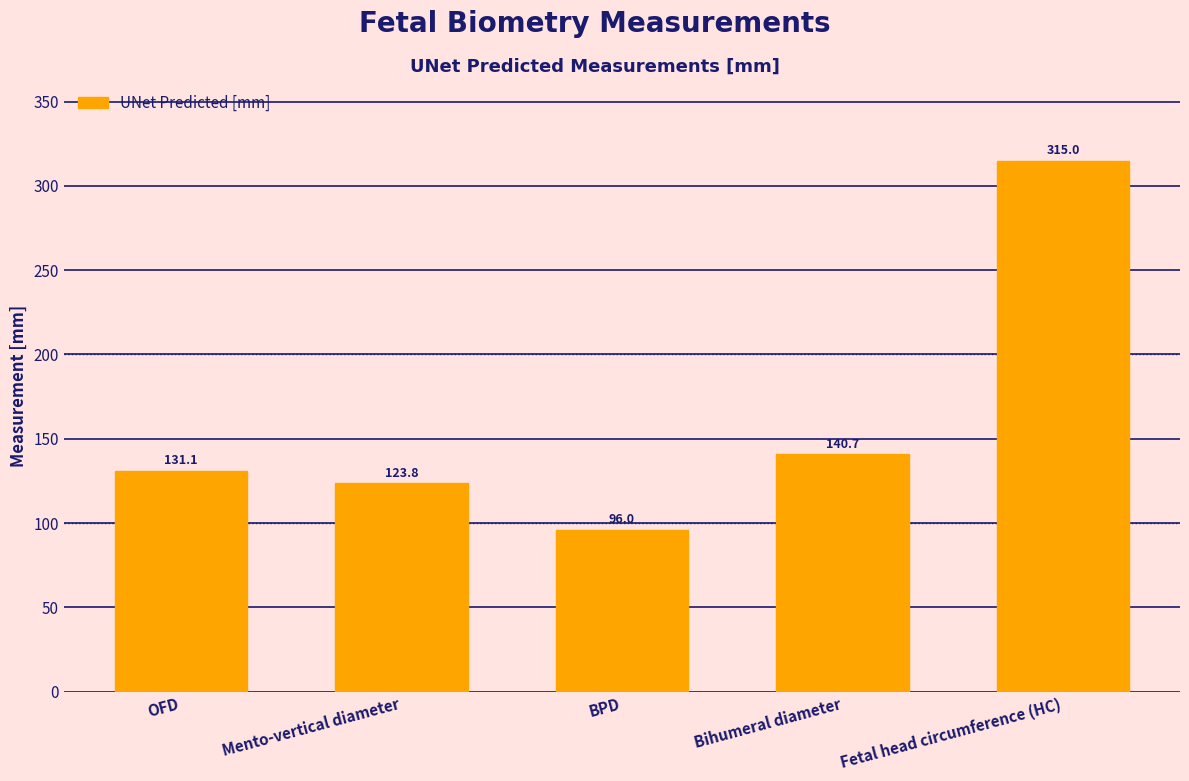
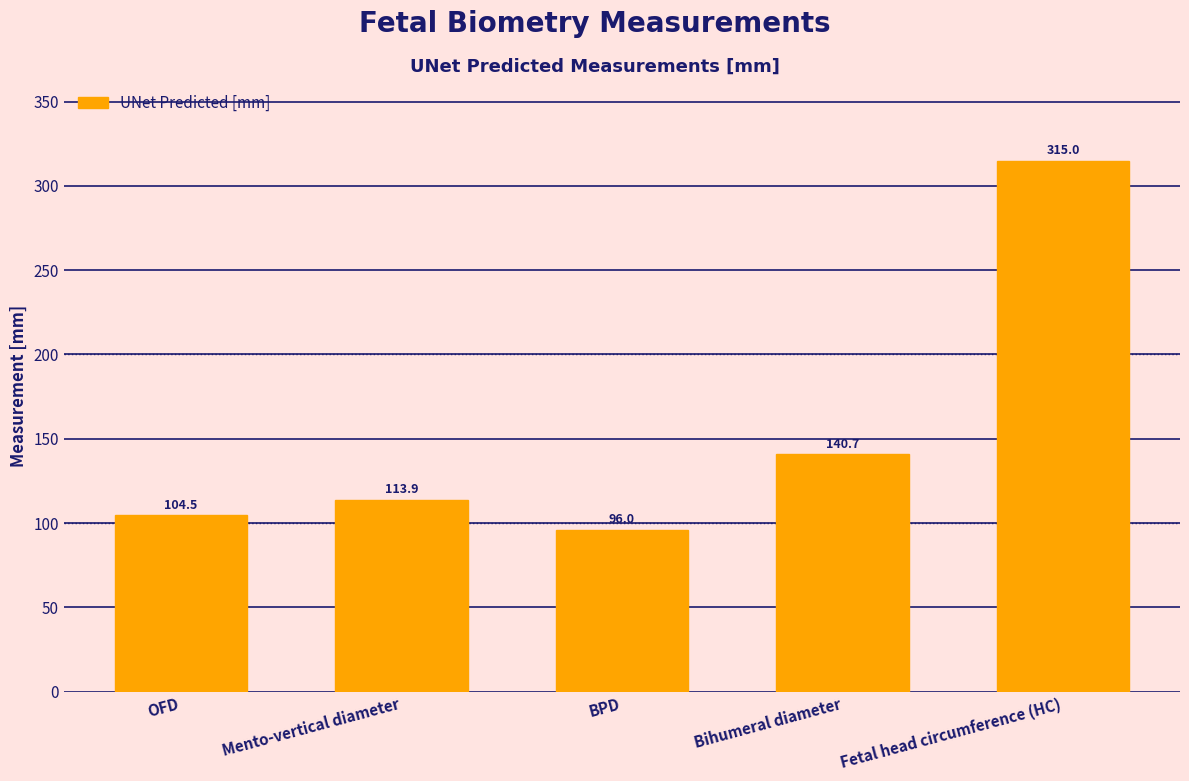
OFD: 131.1 -> 104.5
Mento-vertical diameter: 123.8 -> 113.9
